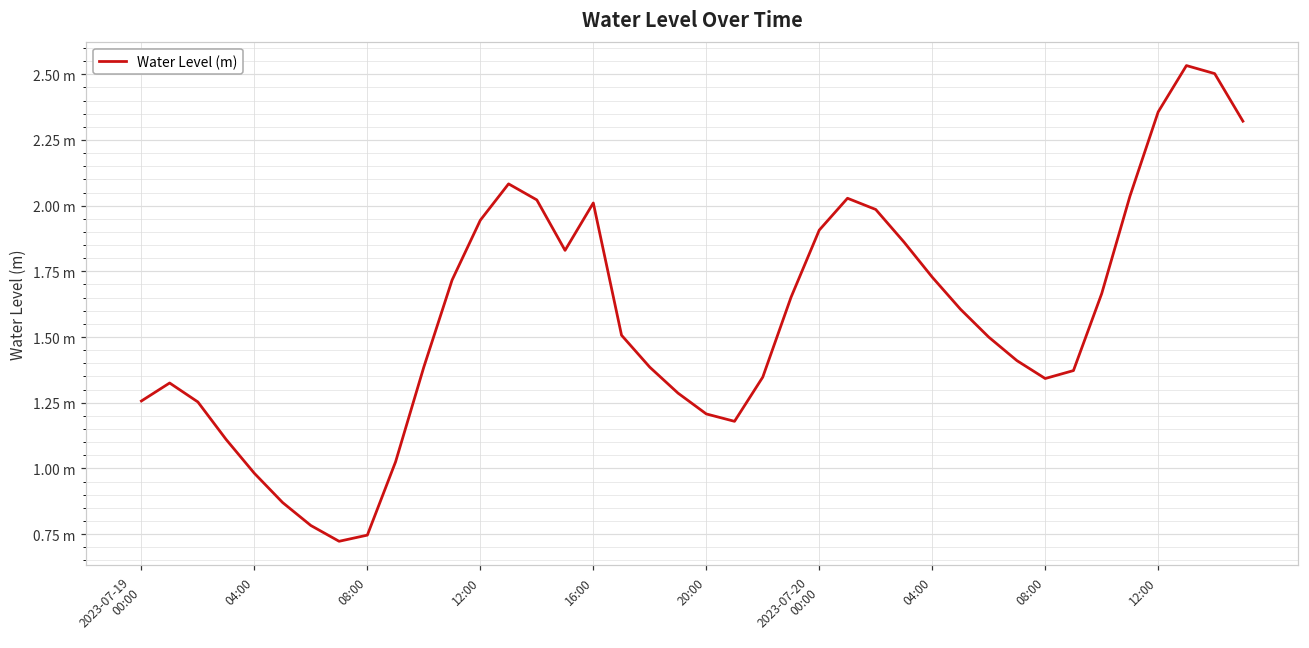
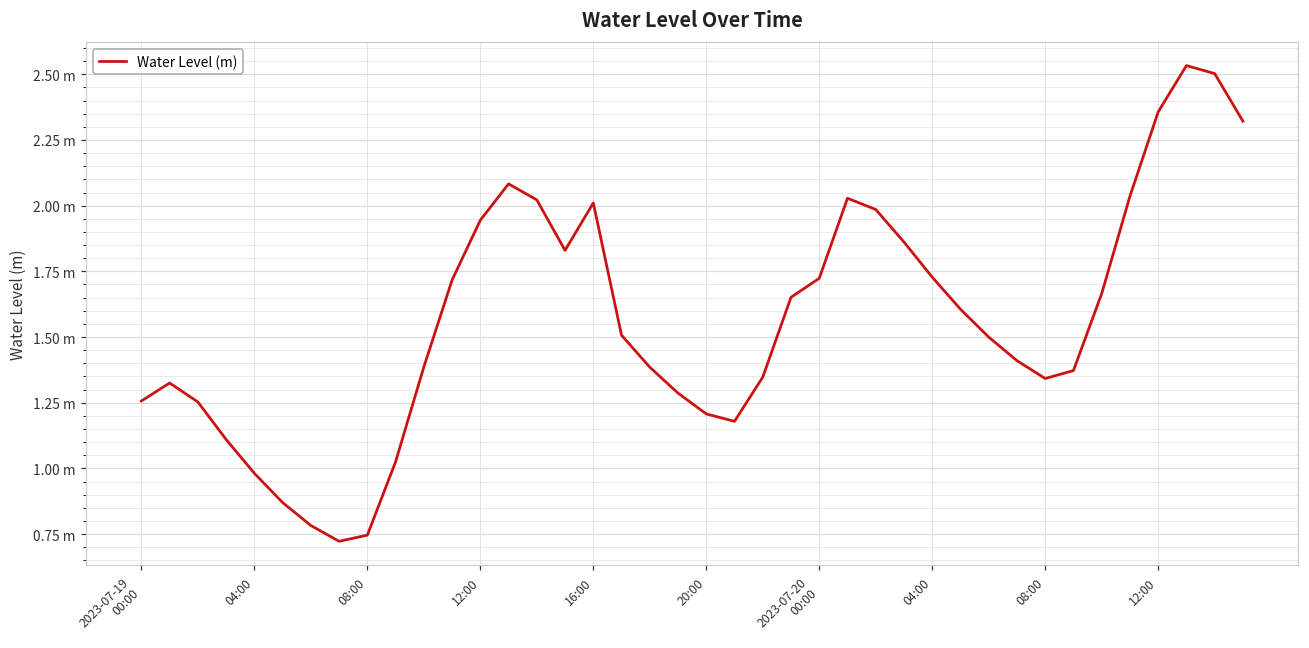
2023-07-20 00:00: 1.91 m -> 1.72 m
